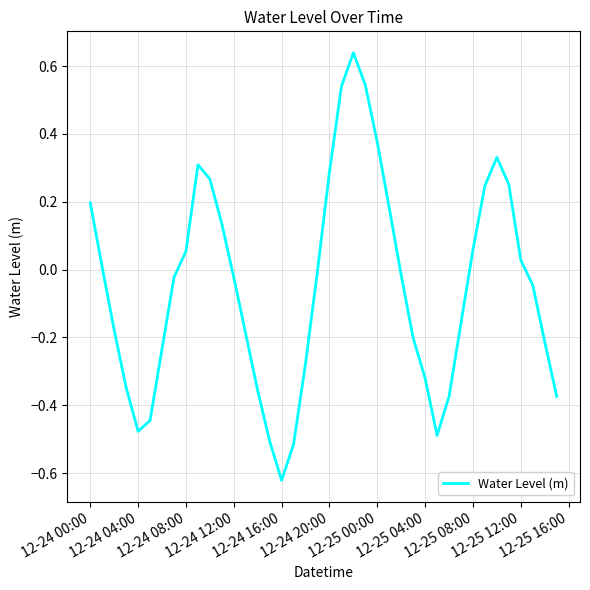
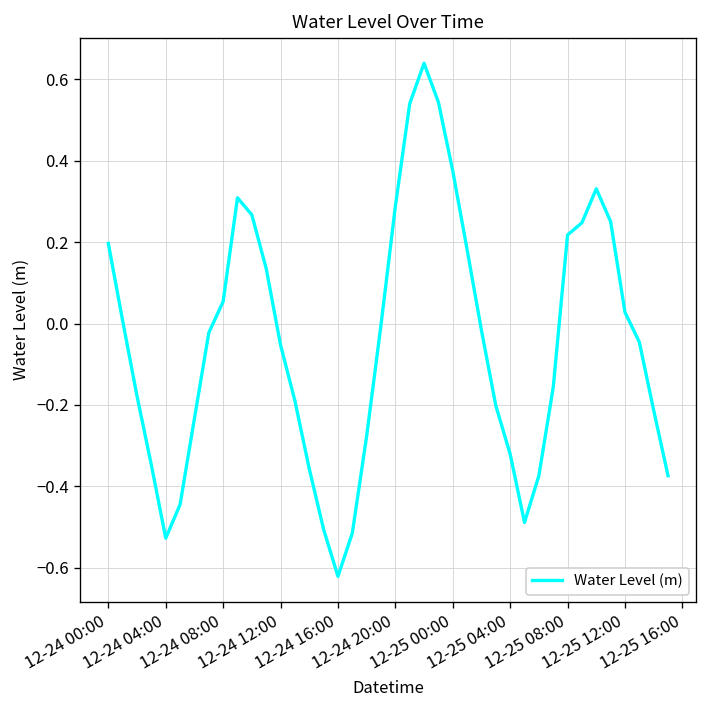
12-24 04:00: -0.48 -> -0.53
12-24 12:00: -0.02 -> -0.05
12-25 08:00: 0.06 -> 0.22
